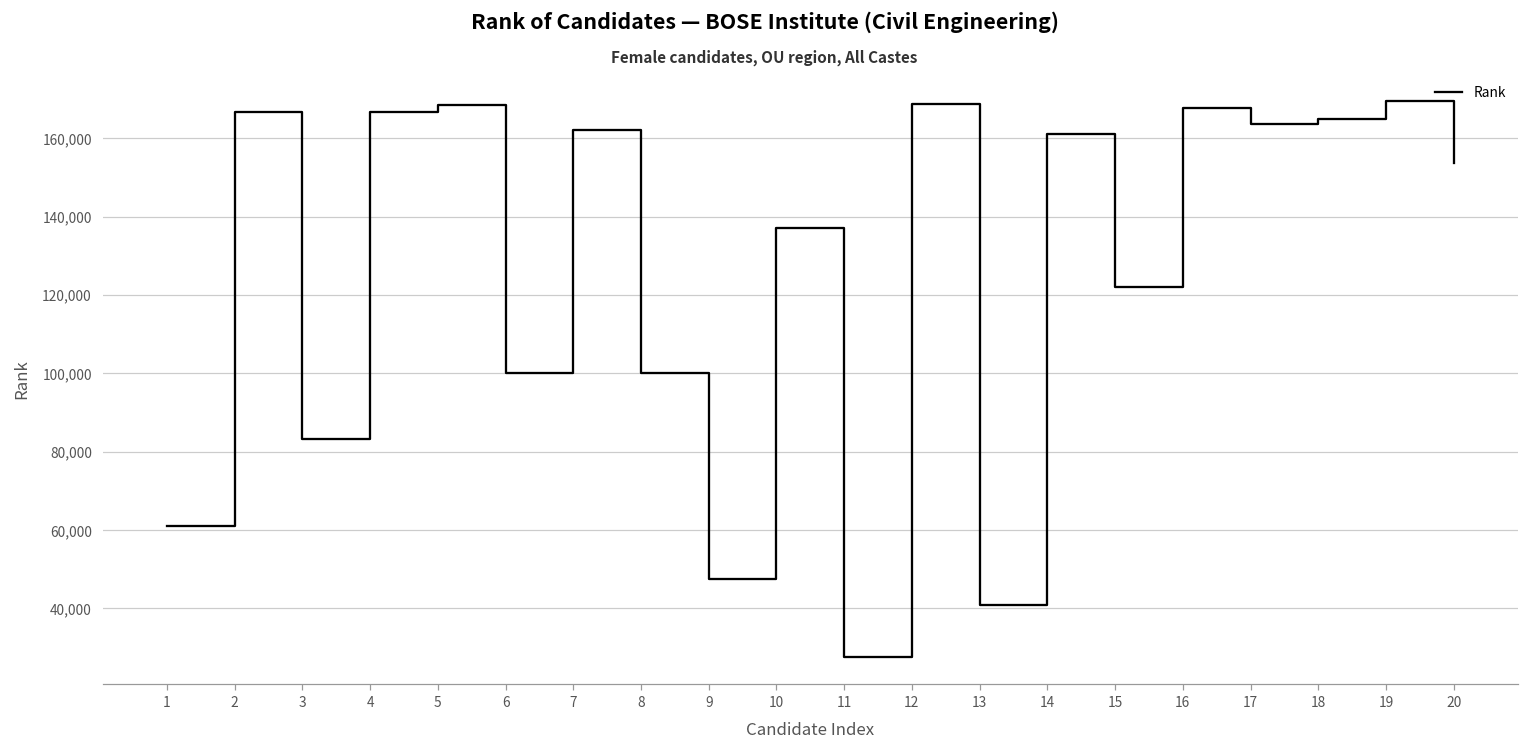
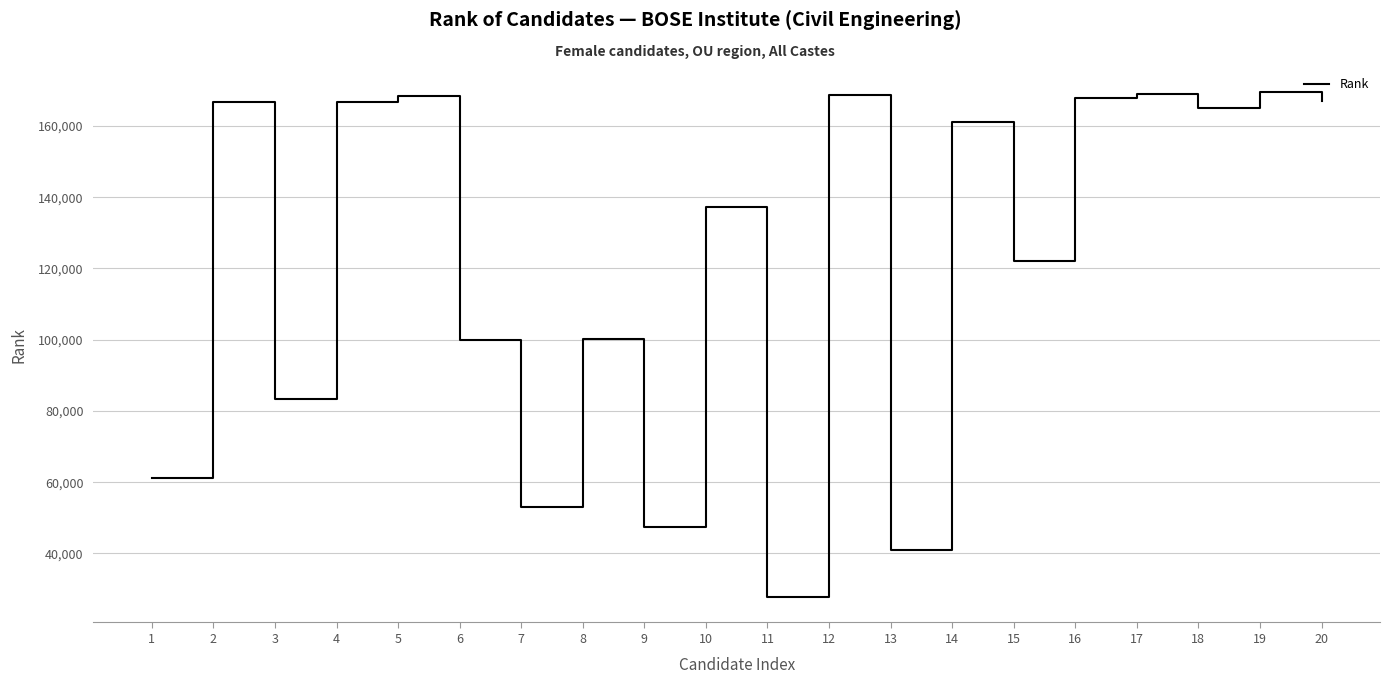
7: 162,000 -> 53,000
17: 164,000 -> 169,000
20: 154,000 -> 167,000
